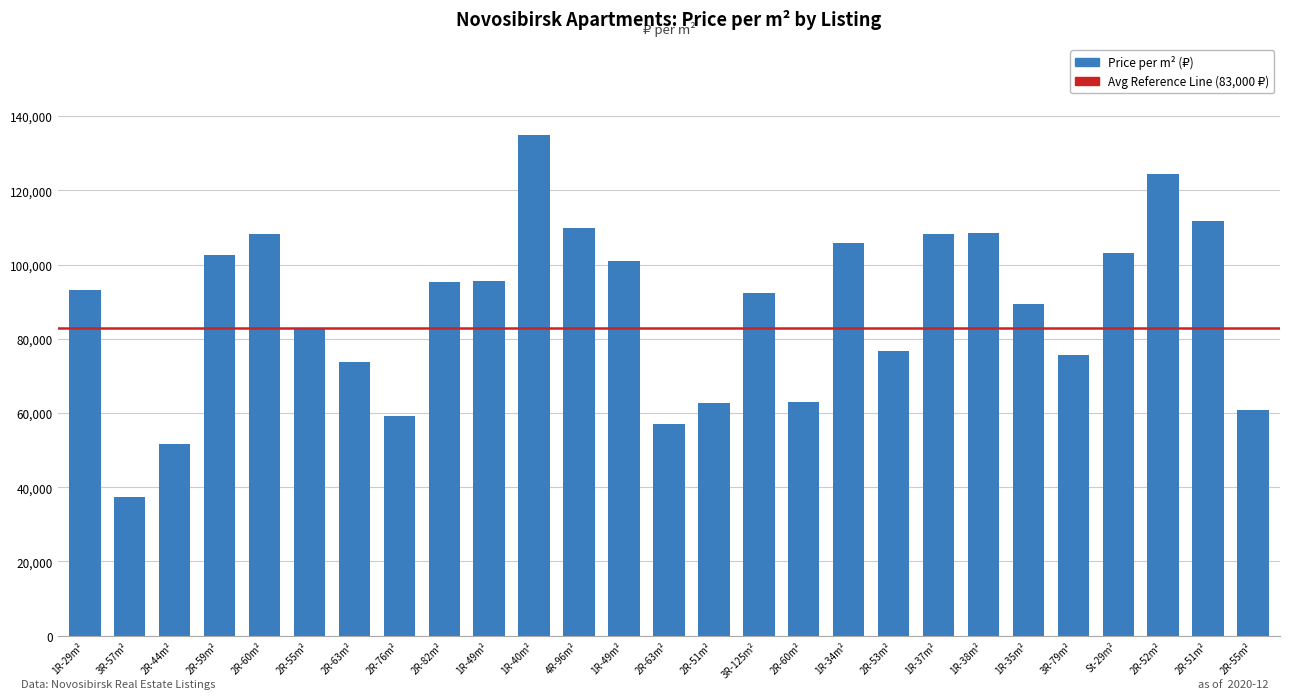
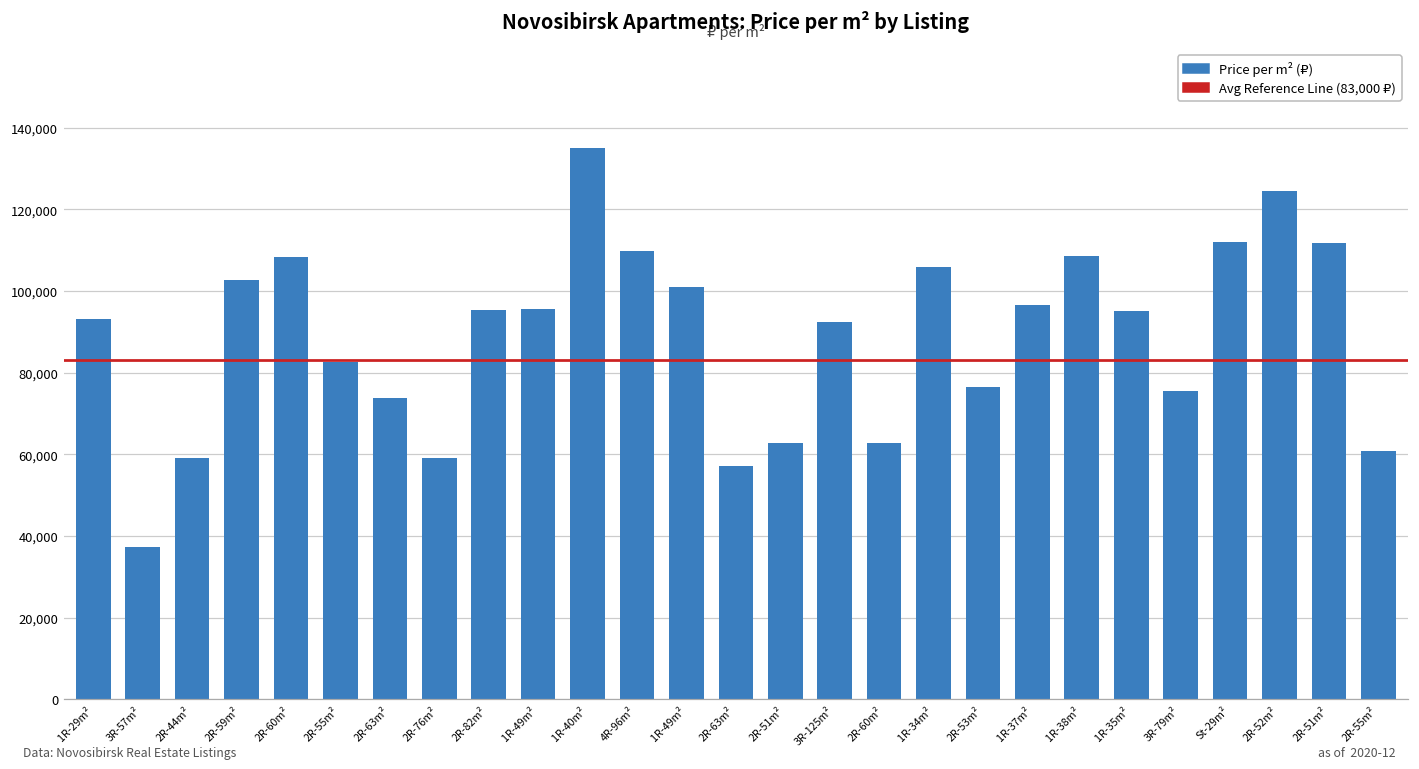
2R-44m²: 52,000 -> 59,000
1R-37m²: 108,000 -> 97,000
1R-35m²: 89,000 -> 95,000
St-29m²: 103,000 -> 112,000
